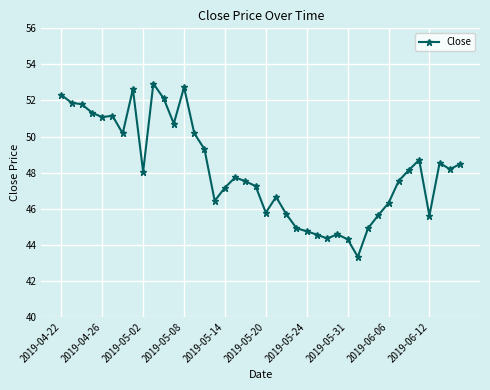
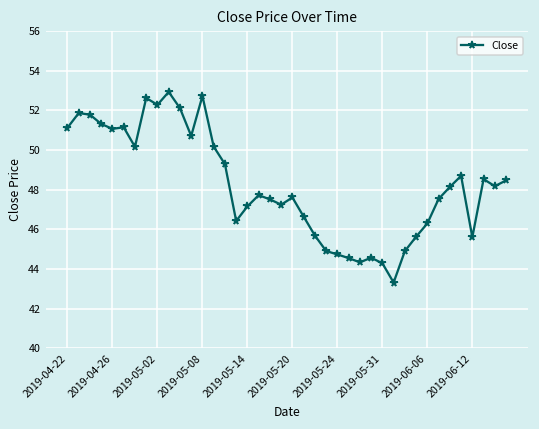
2019-04-22: 52.3 -> 51.1
2019-05-02: 48.0 -> 52.3
2019-05-20: 45.8 -> 47.6
